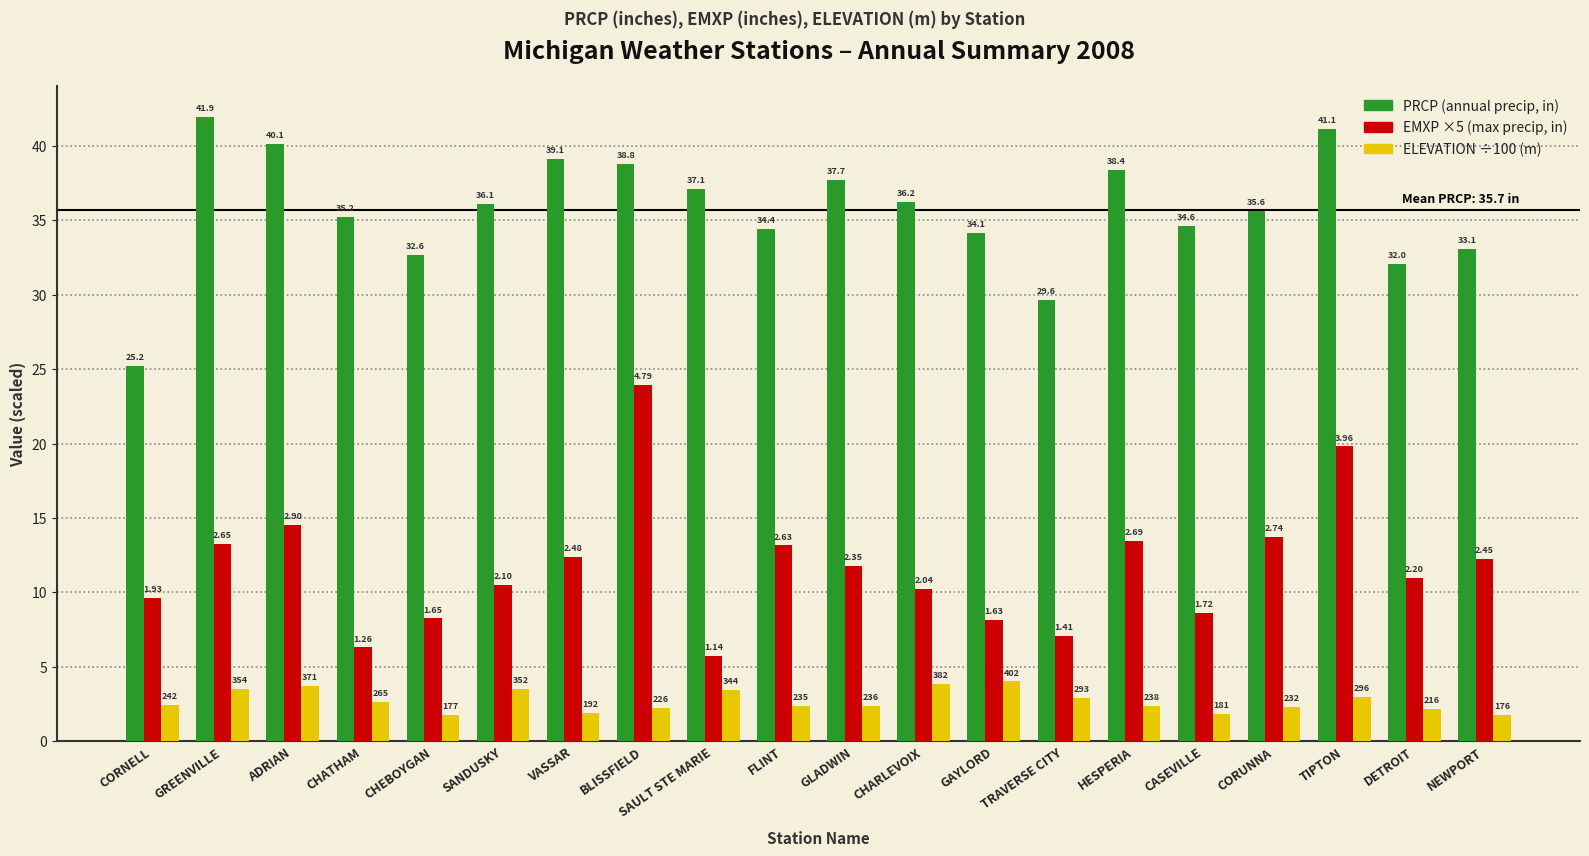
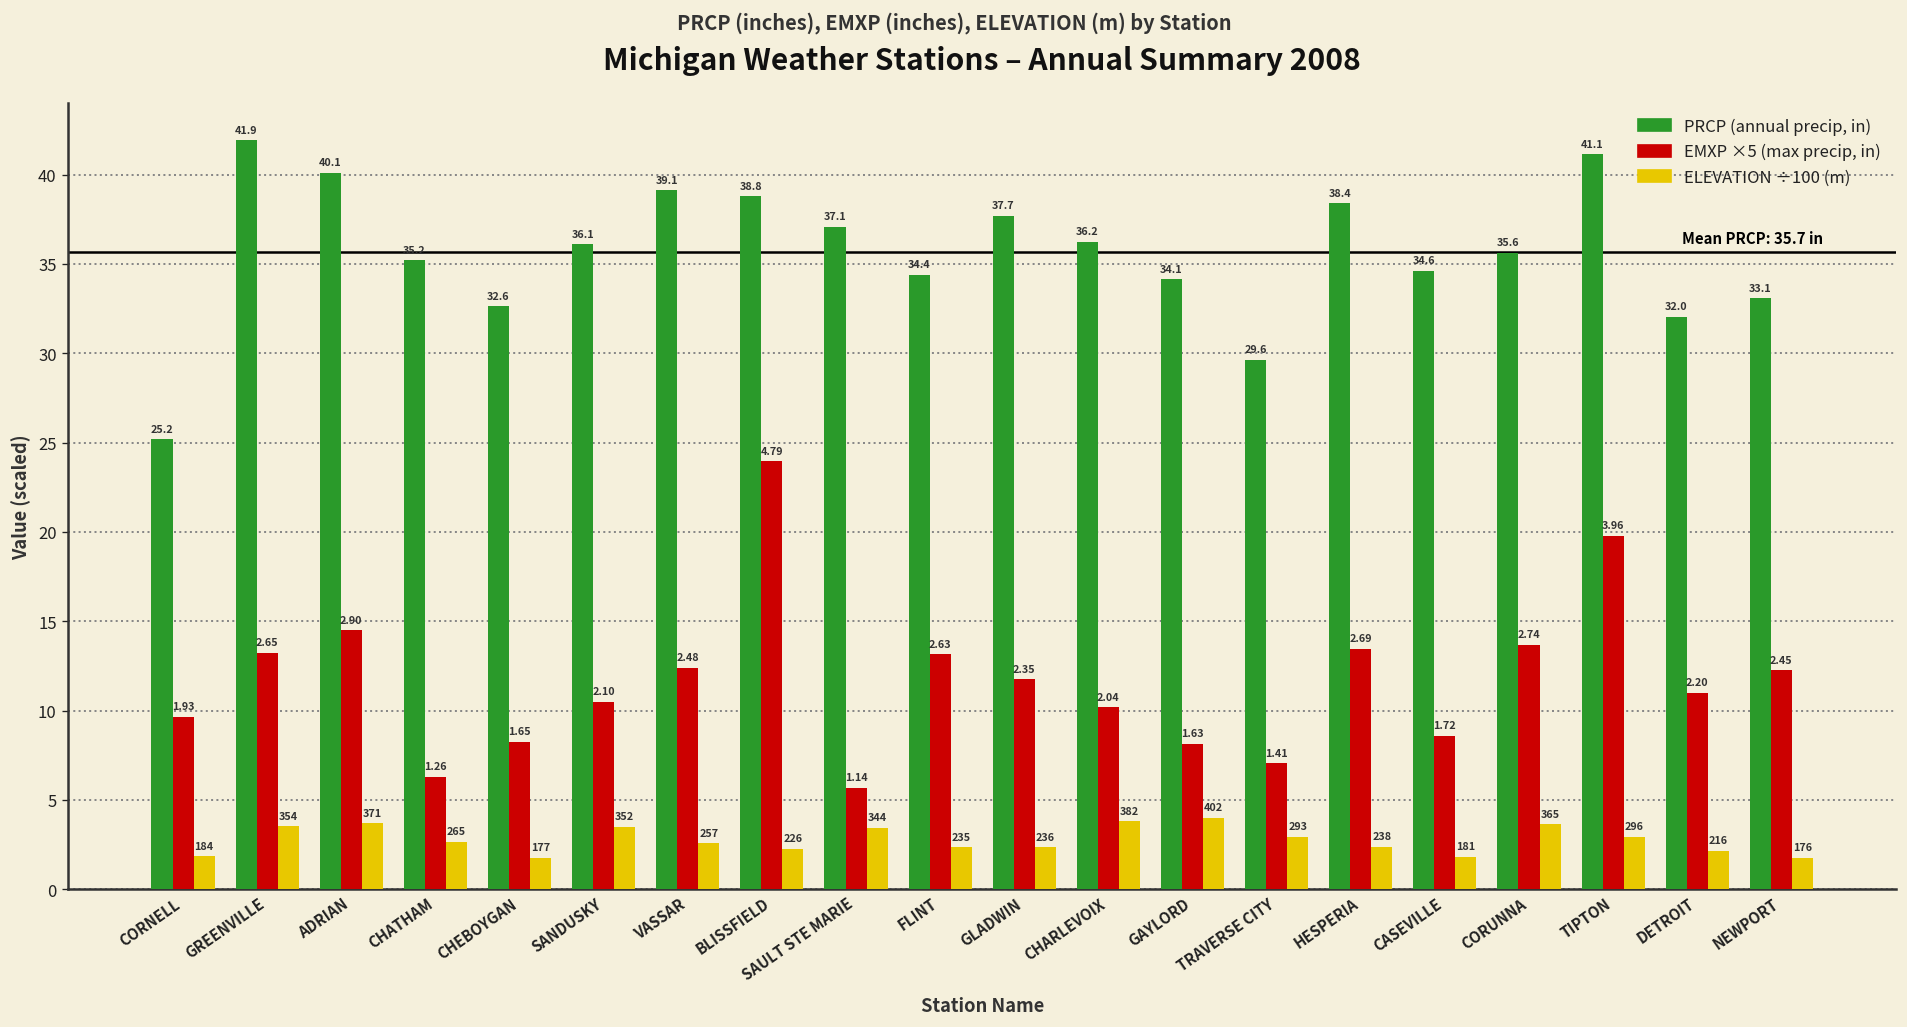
ELEVATION ÷100 (m), CORNELL: 242 -> 184
ELEVATION ÷100 (m), VASSAR: 192 -> 257
ELEVATION ÷100 (m), CORUNNA: 232 -> 365
